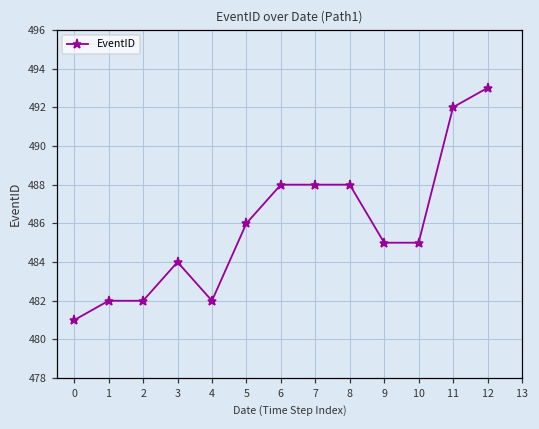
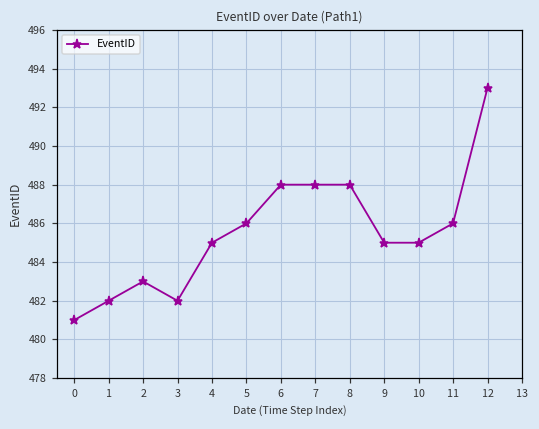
2: 482 -> 483
3: 484 -> 482
4: 482 -> 485
11: 492 -> 486
